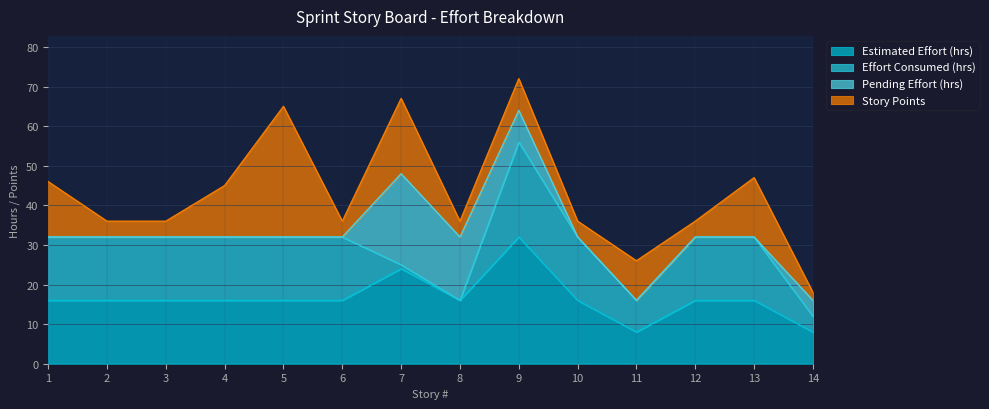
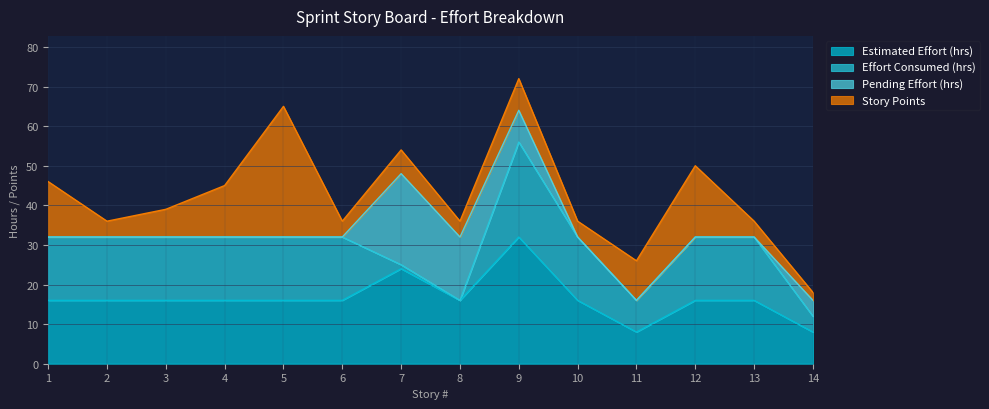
Story Points, 3: 4 -> 7
Story Points, 7: 19 -> 6
Story Points, 12: 4 -> 18
Story Points, 13: 15 -> 4
